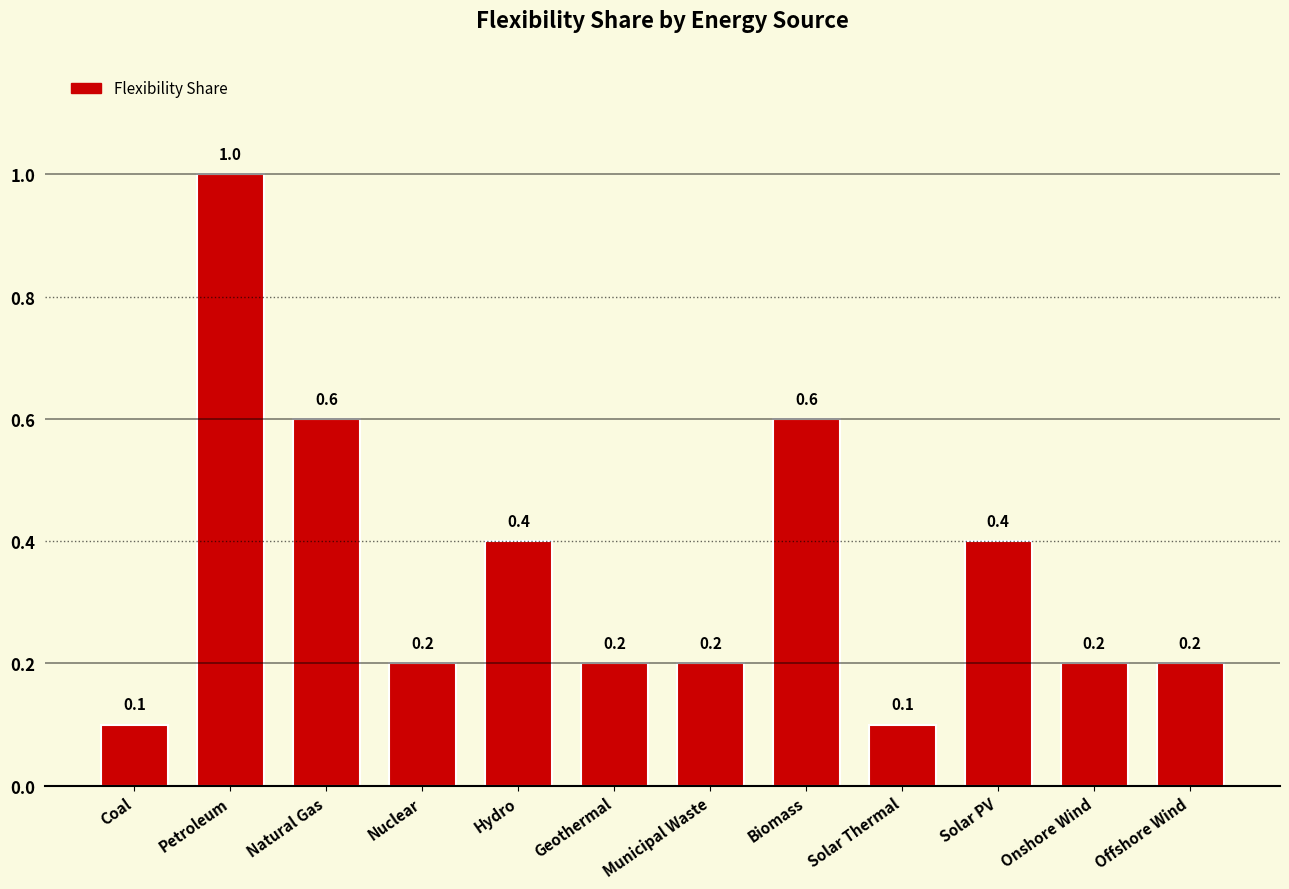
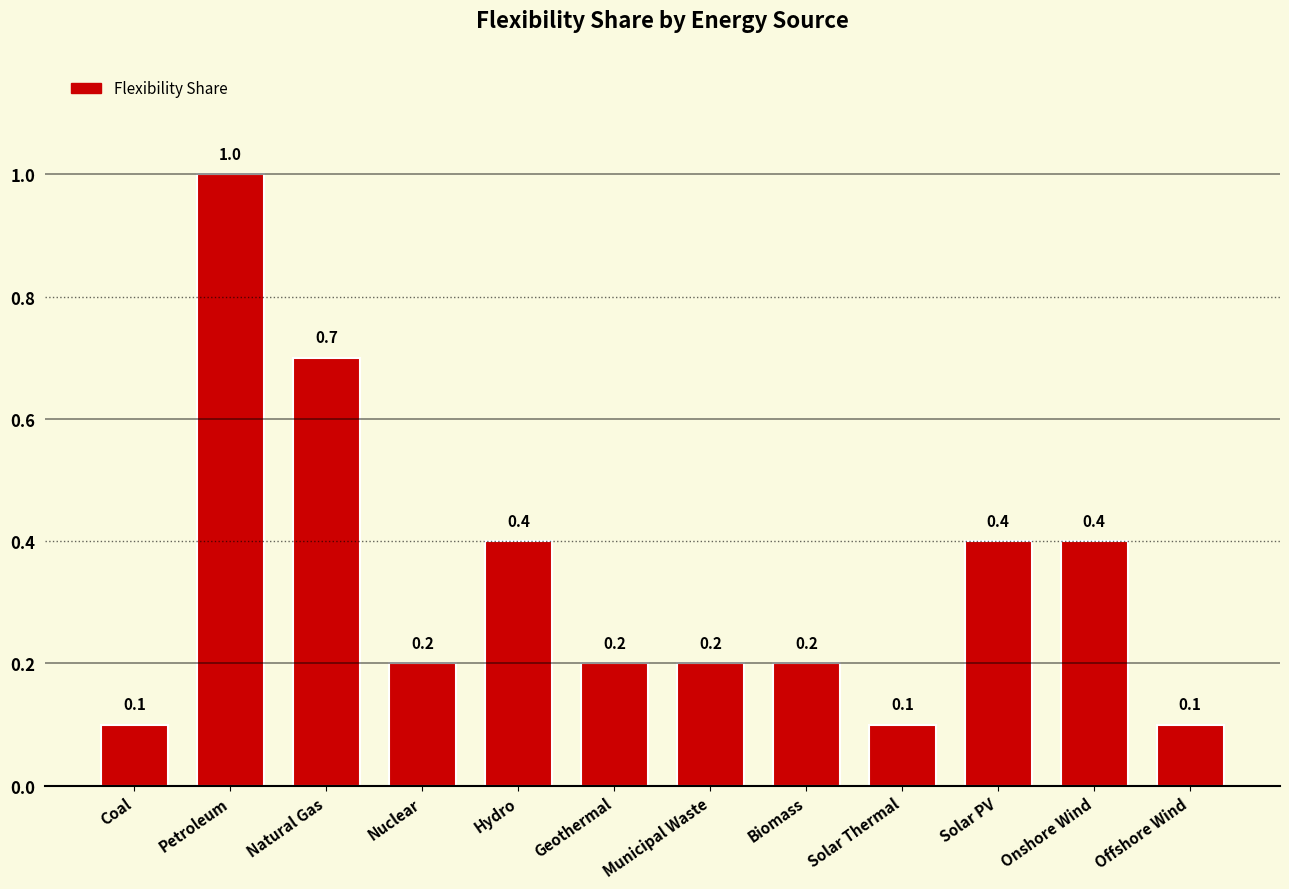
Natural Gas: 0.6 -> 0.7
Biomass: 0.6 -> 0.2
Onshore Wind: 0.2 -> 0.4
Offshore Wind: 0.2 -> 0.1
